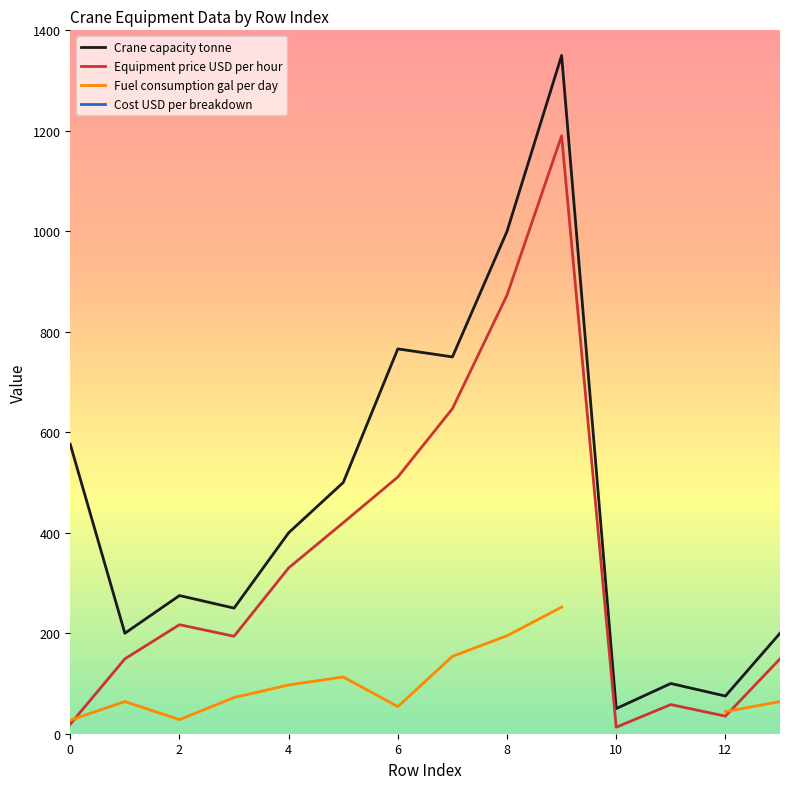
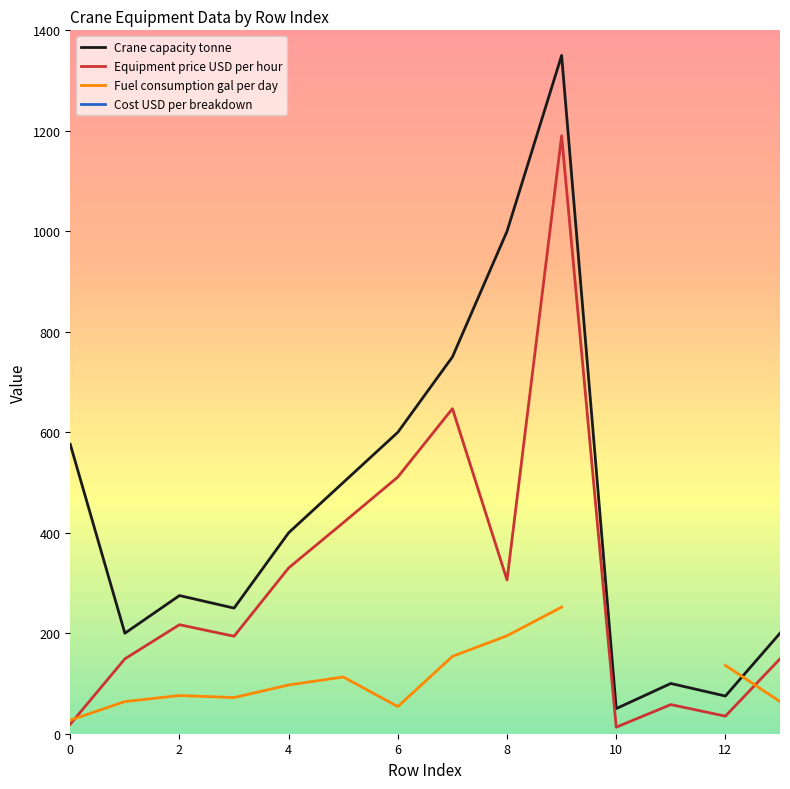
Fuel consumption gal per day, 2: 30 -> 80
Crane capacity tonne, 6: 770 -> 600
Equipment price USD per hour, 8: 870 -> 310
Fuel consumption gal per day, 12: 40 -> 140
